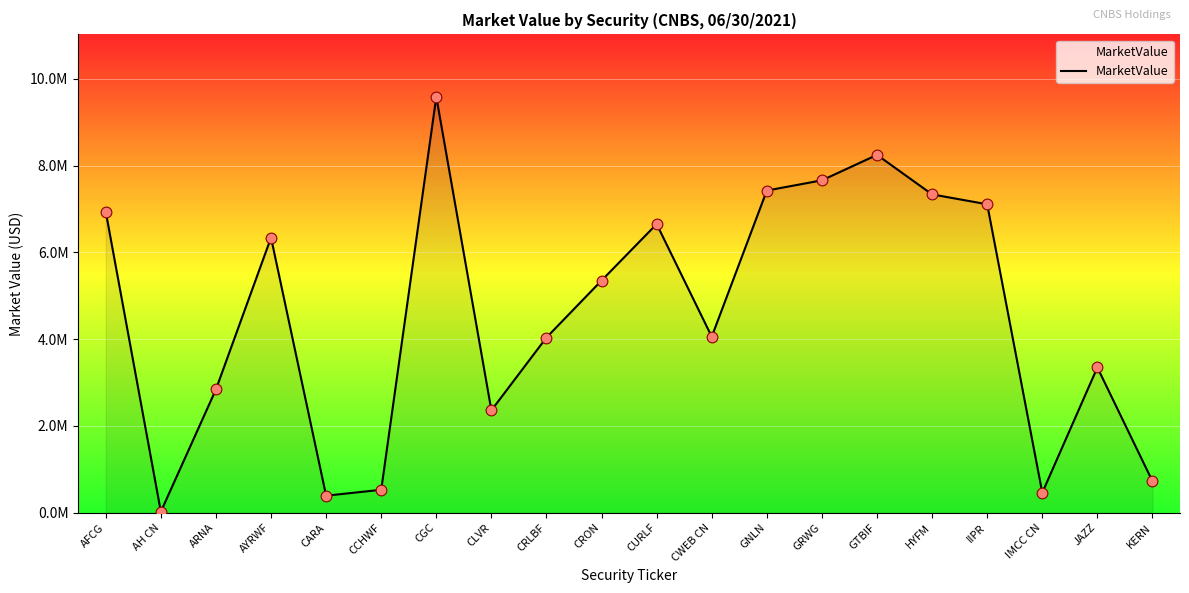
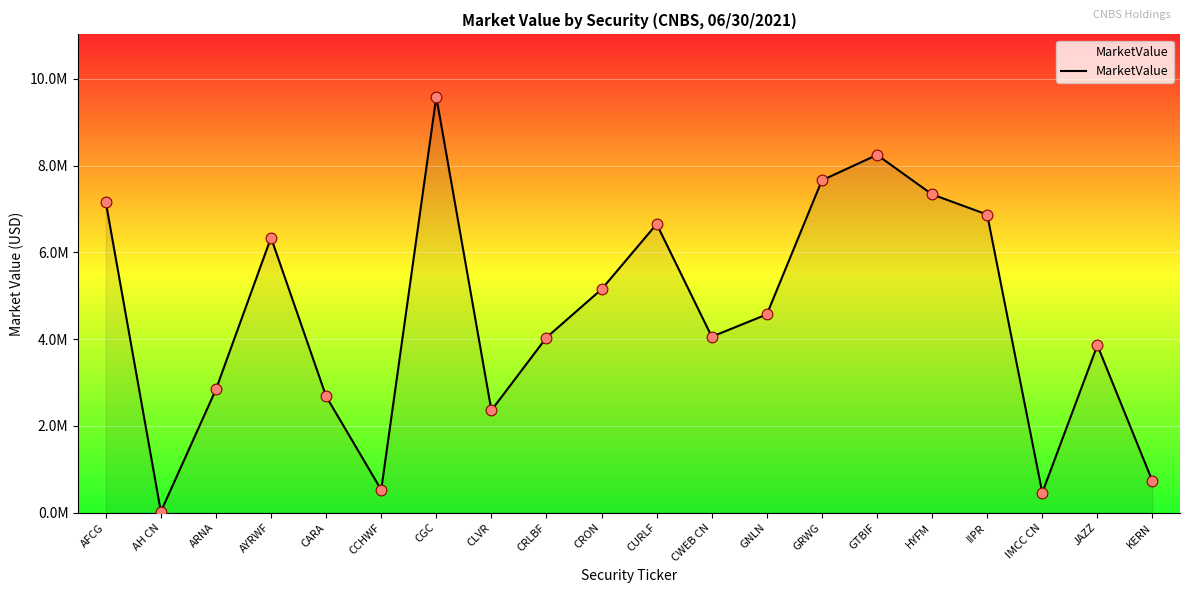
AFCG: 6900000 -> 7200000
CARA: 400000 -> 2700000
CRON: 5400000 -> 5100000
GNLN: 7400000 -> 4600000
IIPR: 7100000 -> 6900000
JAZZ: 3300000 -> 3900000
